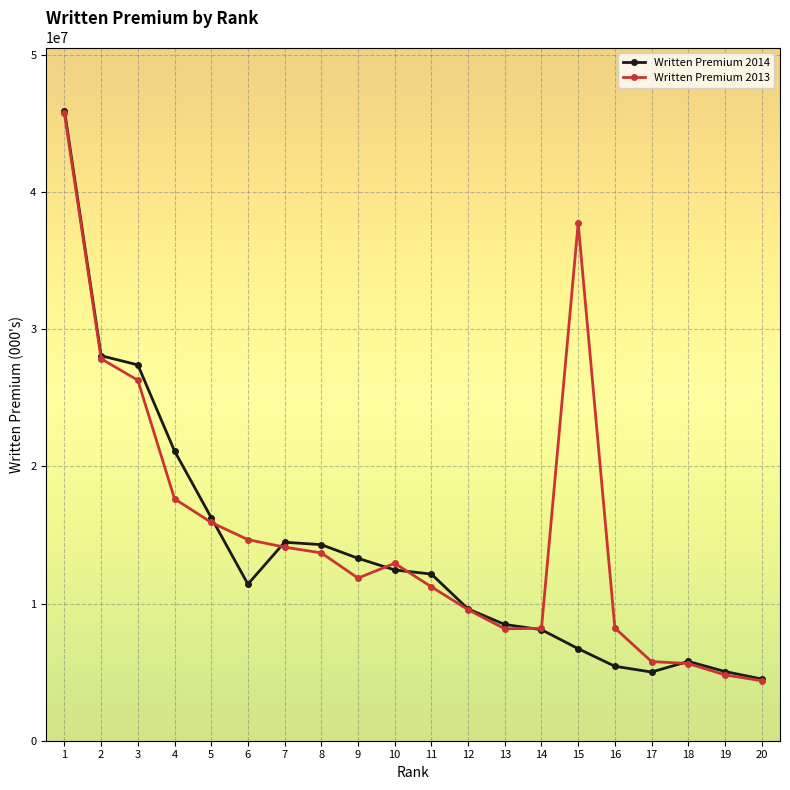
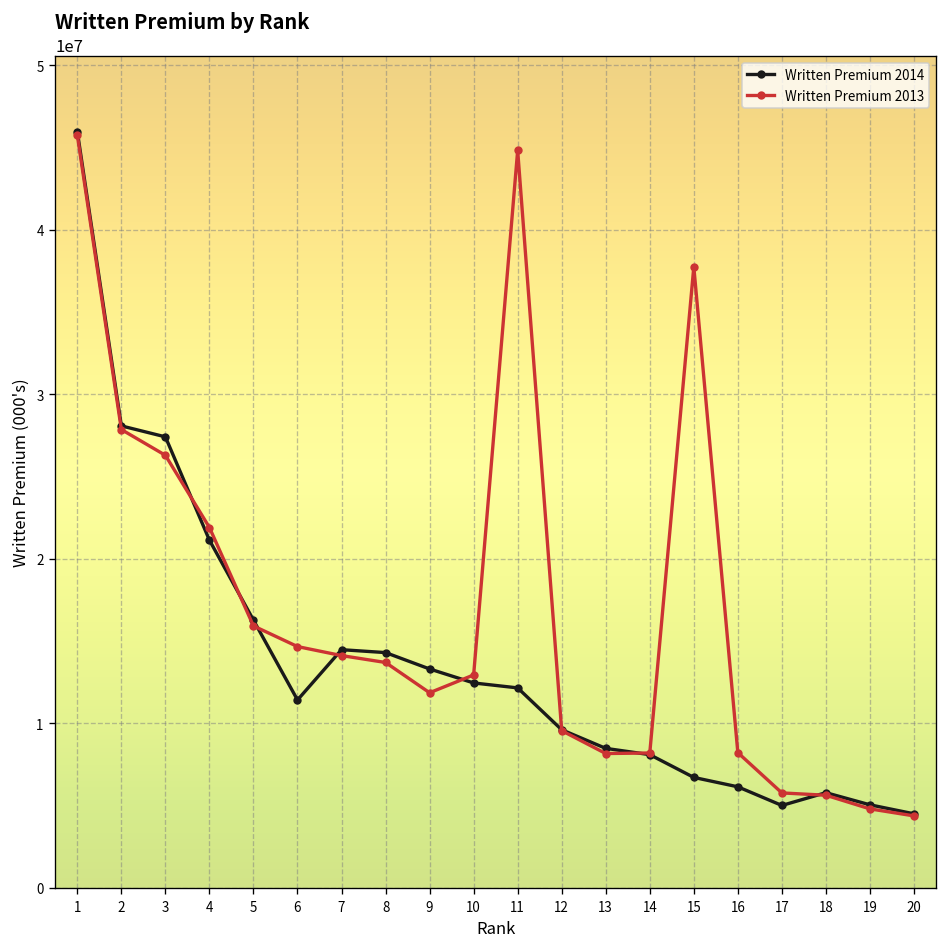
Written Premium 2013, 4: 17600000 -> 21900000
Written Premium 2013, 11: 11200000 -> 44800000
Written Premium 2014, 16: 5400000 -> 6100000
